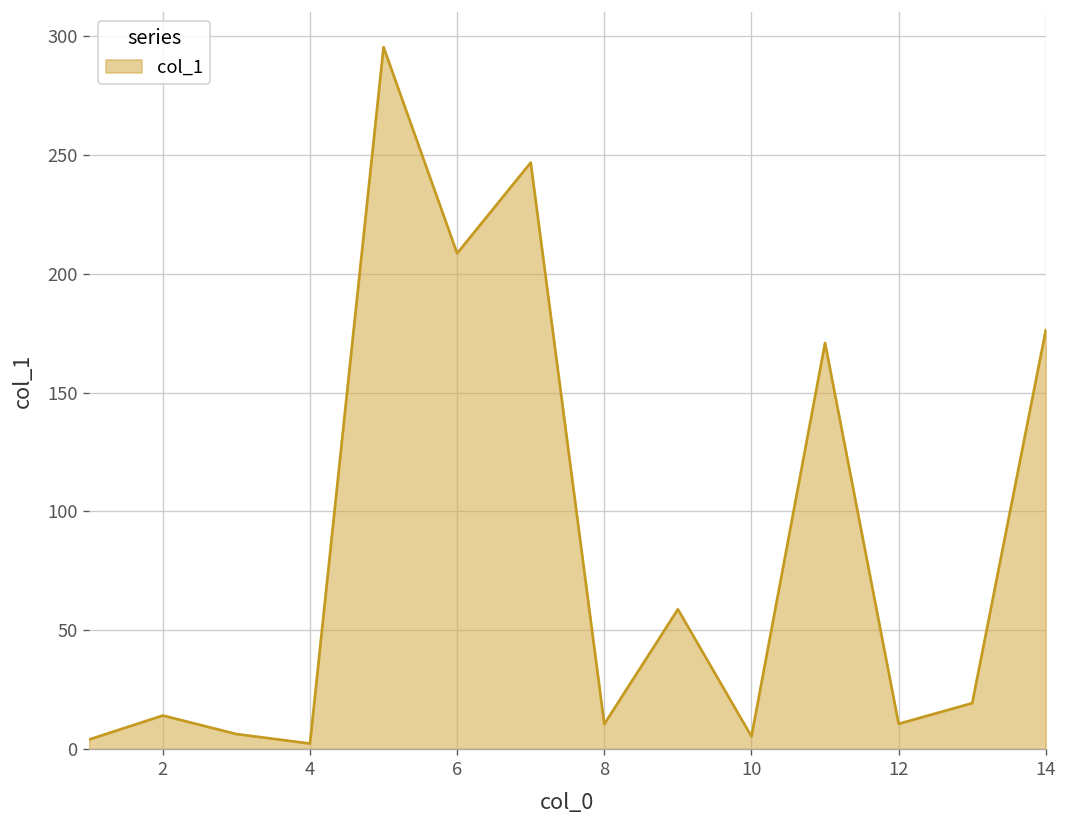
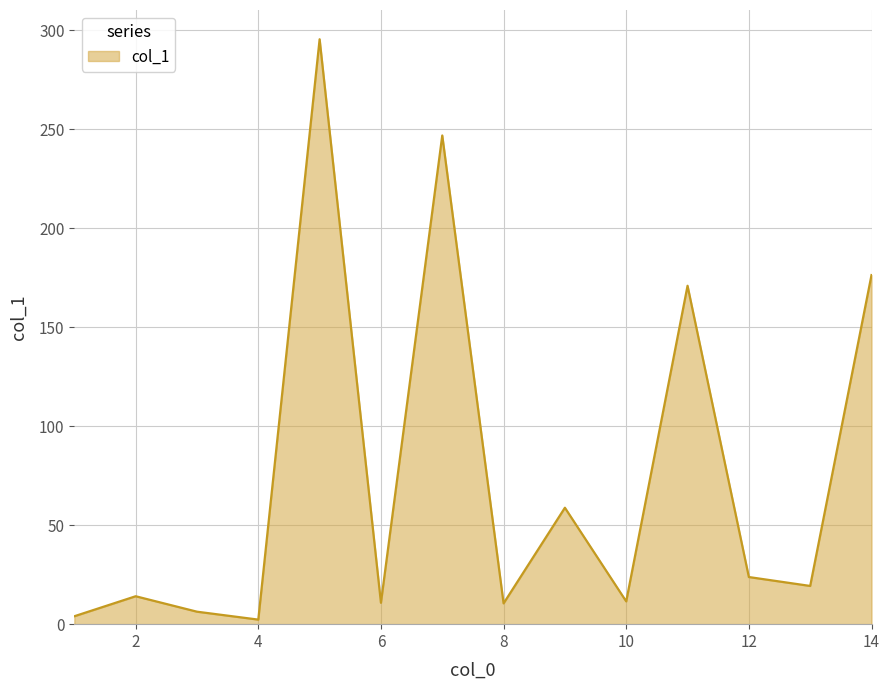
6: 209 -> 11
10: 5 -> 12
12: 11 -> 24
